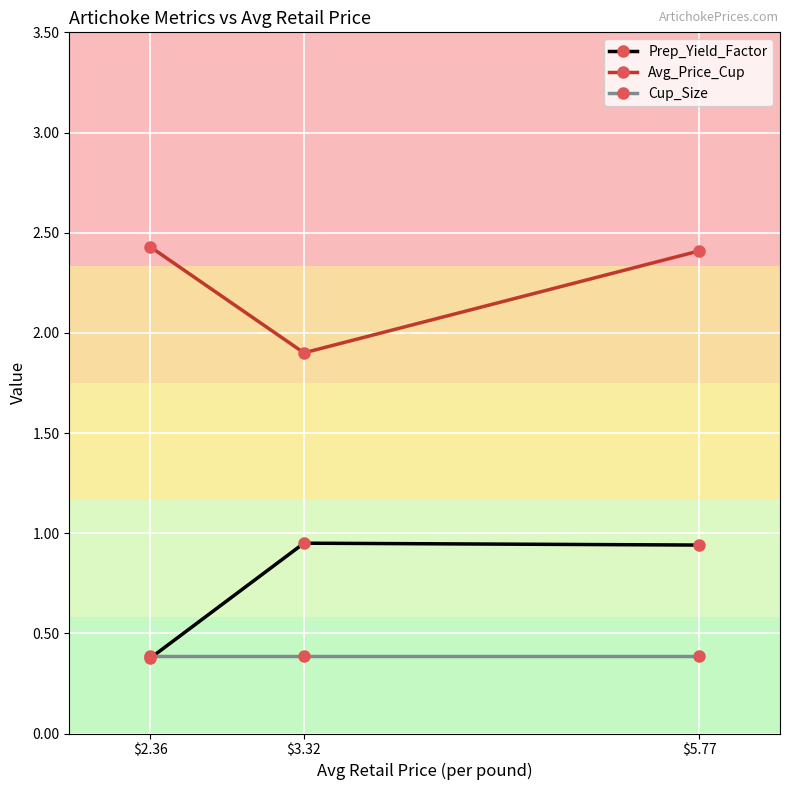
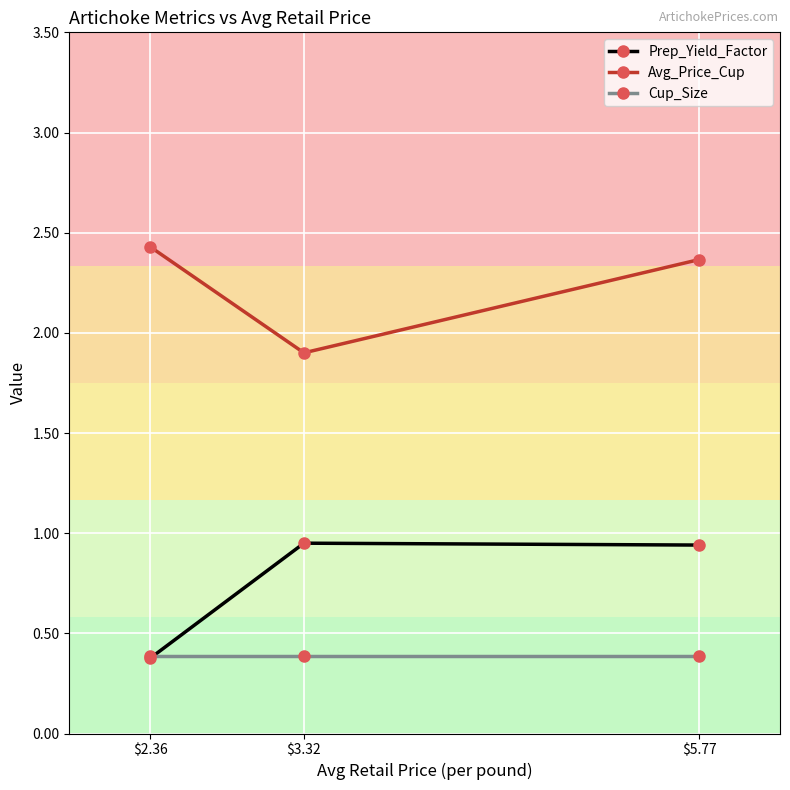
Avg_Price_Cup, $5.77: 2.41 -> 2.37
